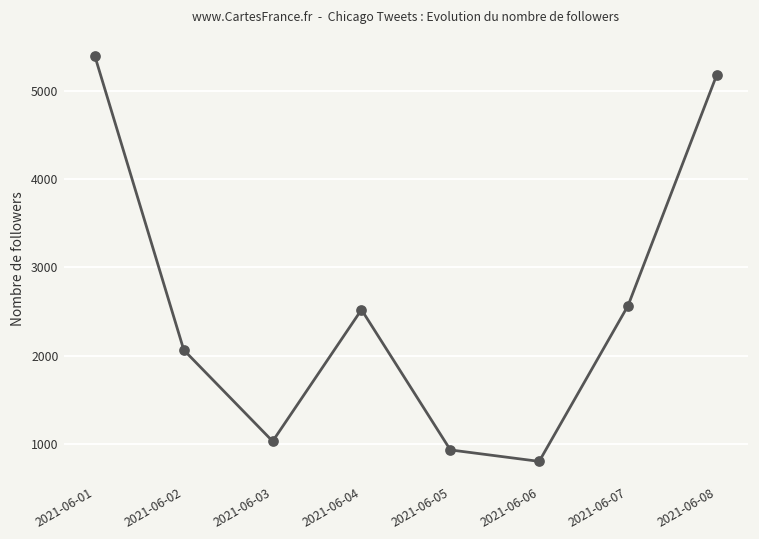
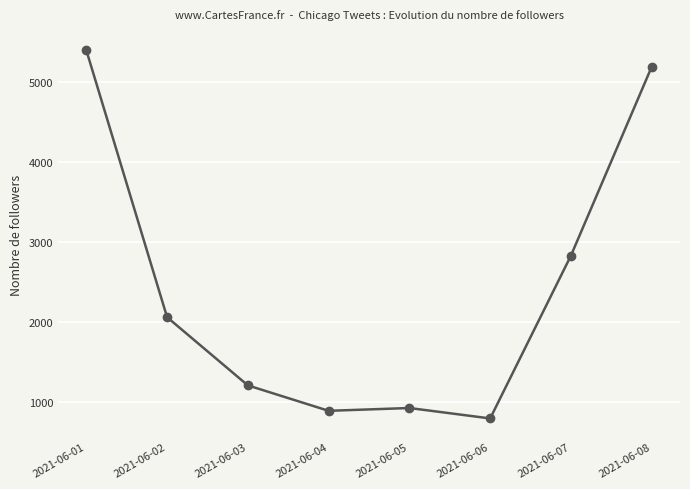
2021-06-03: 1000 -> 1200
2021-06-04: 2500 -> 900
2021-06-07: 2600 -> 2800
